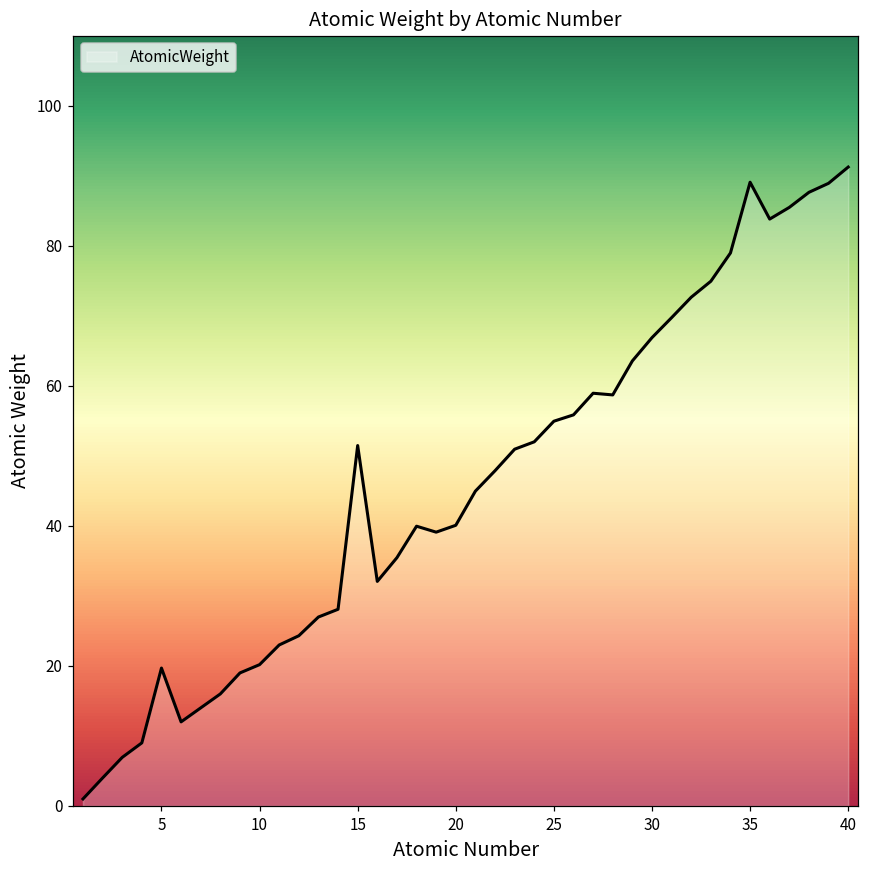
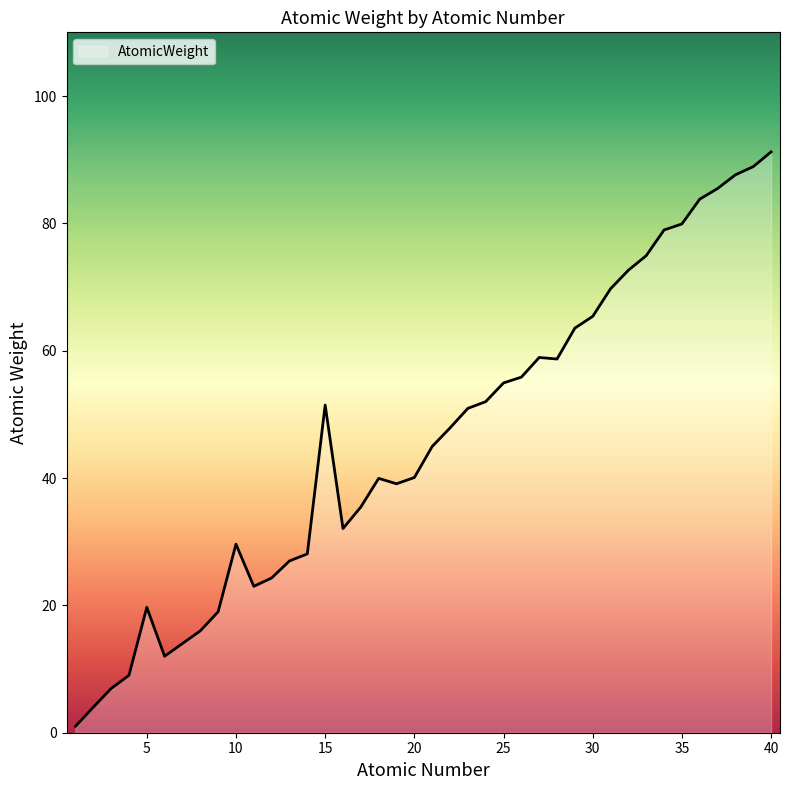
10: 20 -> 30
30: 67 -> 65
35: 89 -> 80
